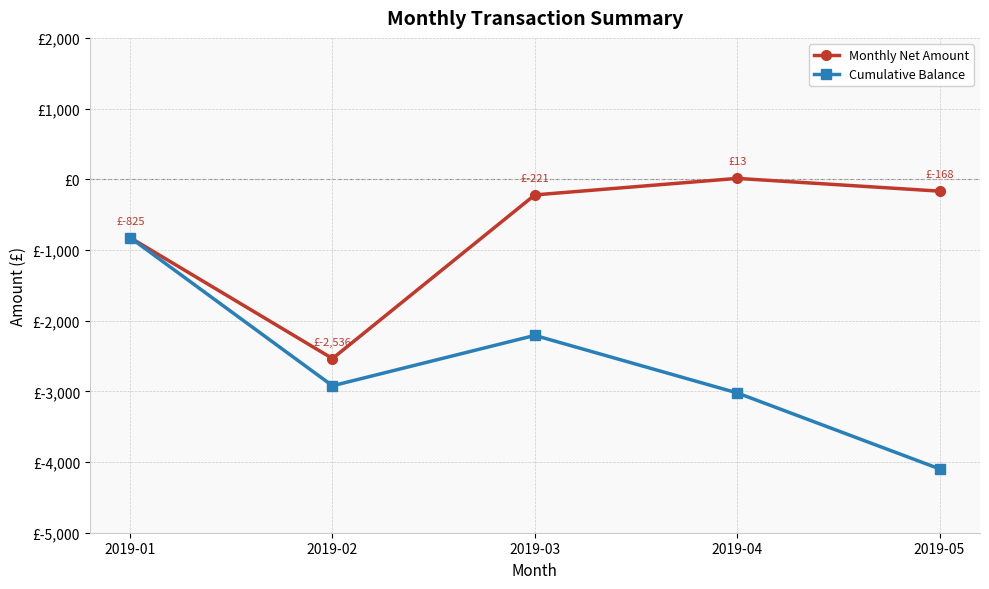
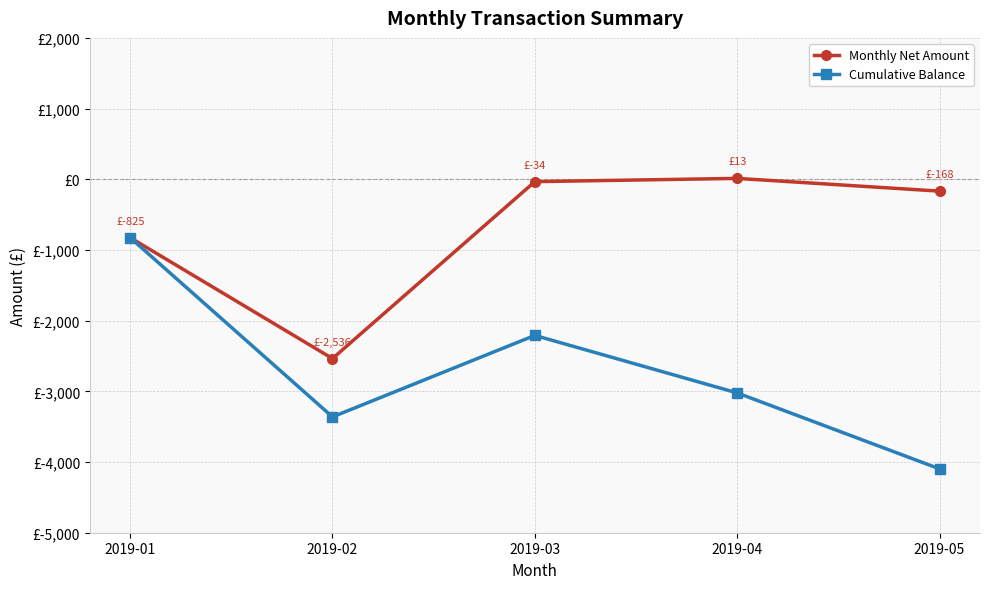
Cumulative Balance, 2019-02: £-2,900 -> £-3,400
Monthly Net Amount, 2019-03: £-221 -> £-34
